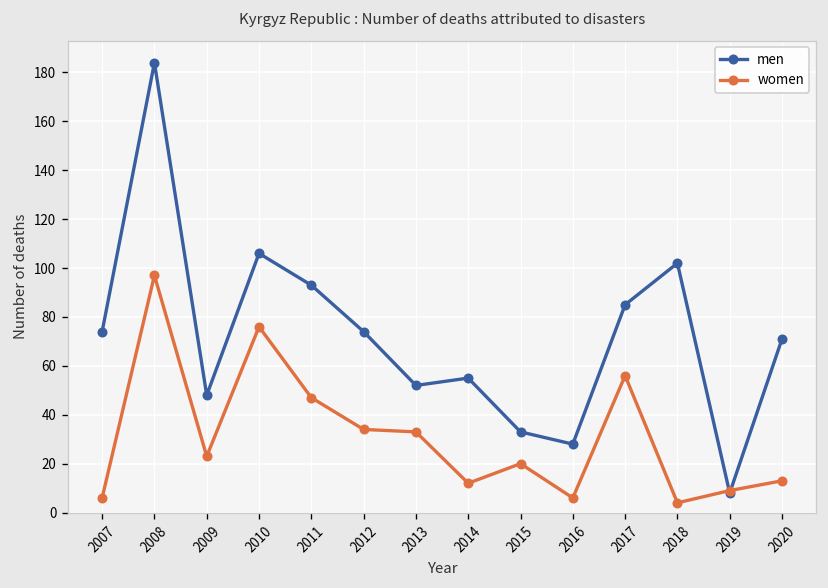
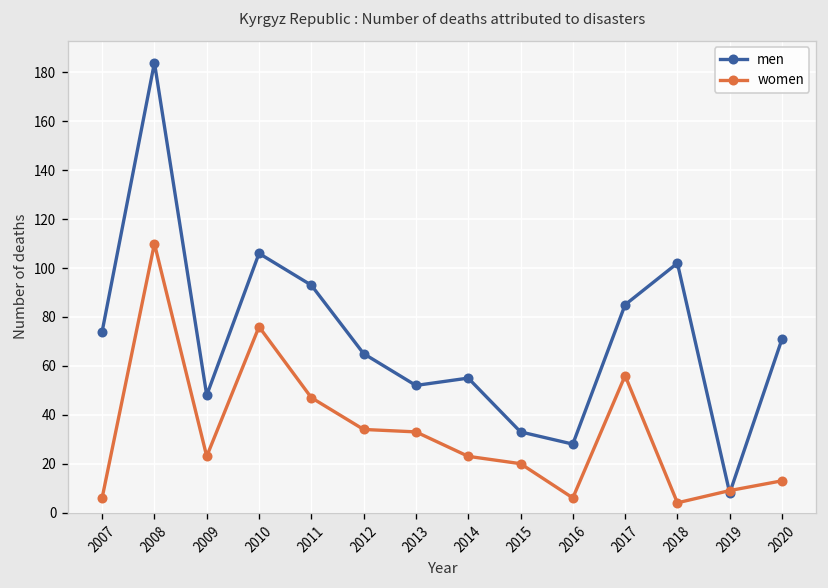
women, 2008: 97 -> 110
men, 2012: 74 -> 65
women, 2014: 12 -> 23
